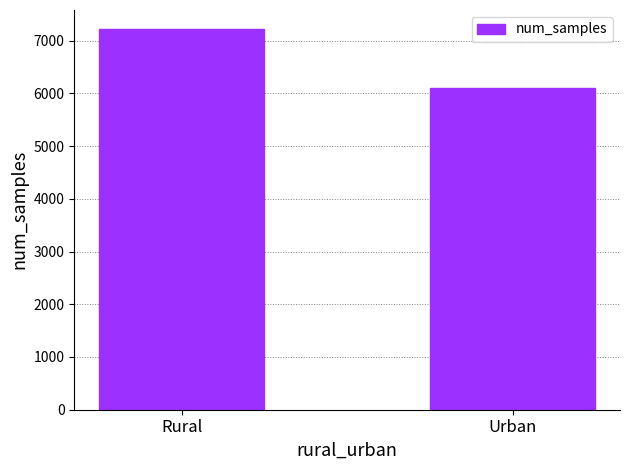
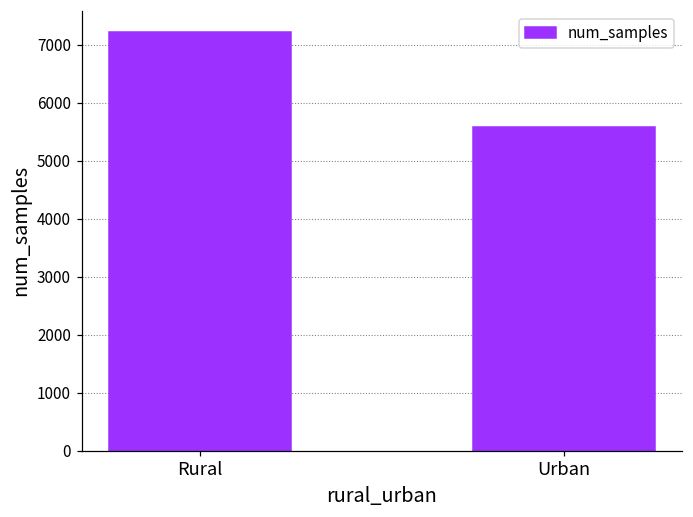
Urban: 6100 -> 5600
